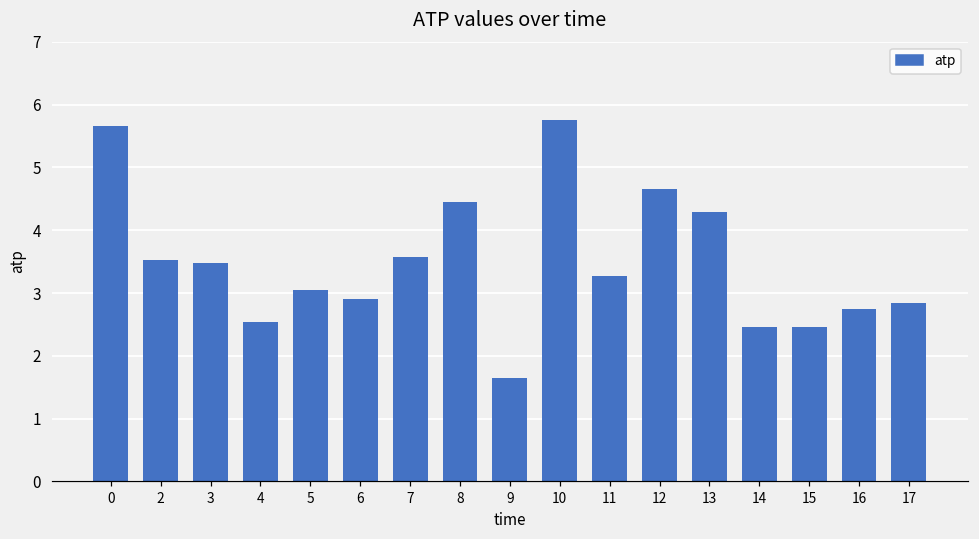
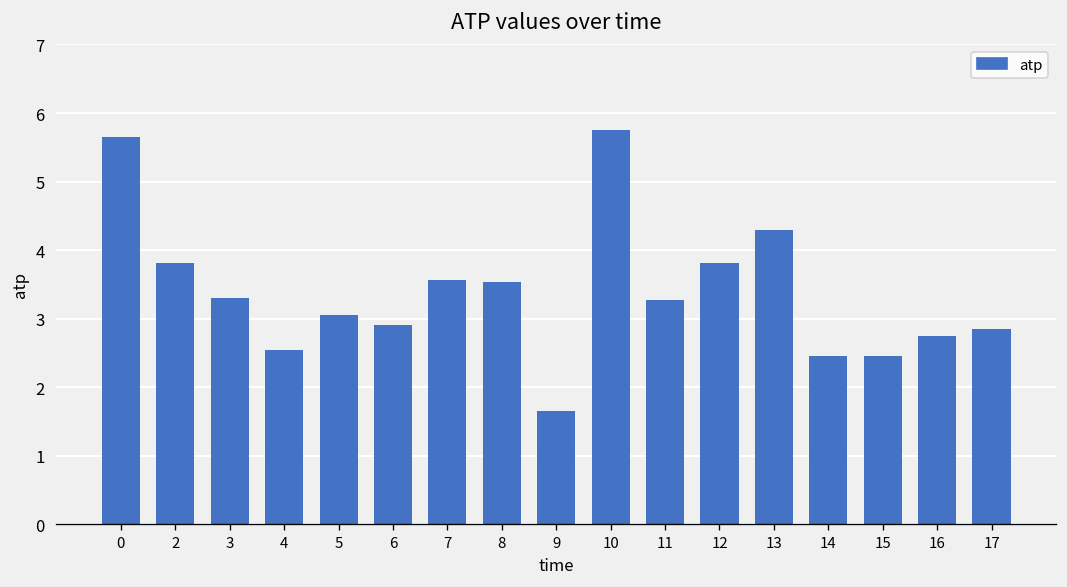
2: 3.5 -> 3.8
3: 3.5 -> 3.3
8: 4.4 -> 3.5
12: 4.7 -> 3.8
